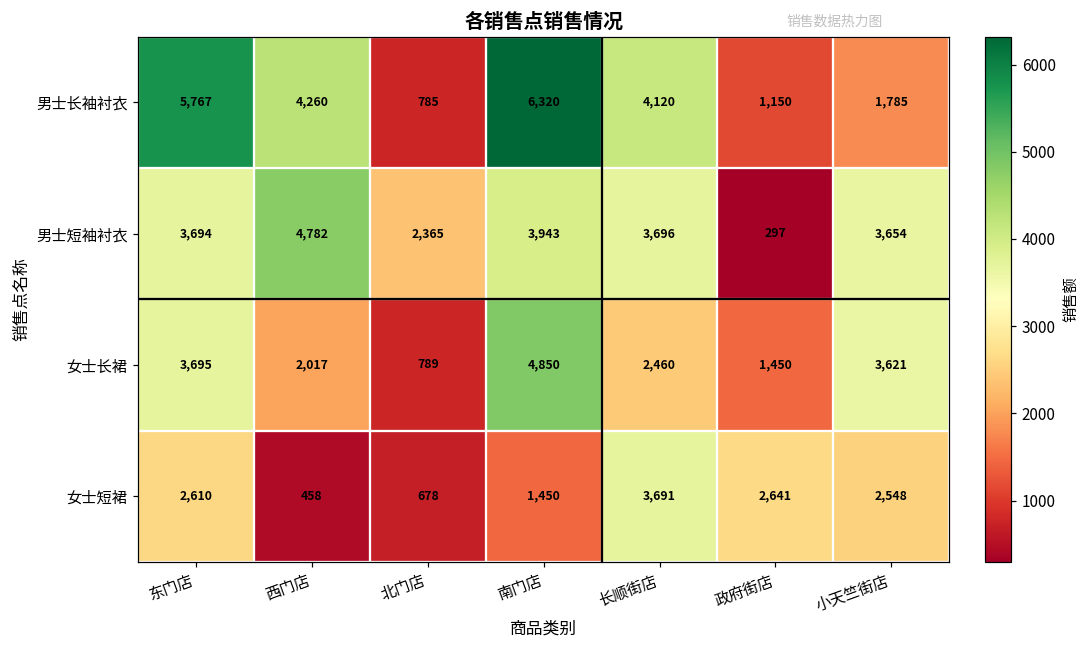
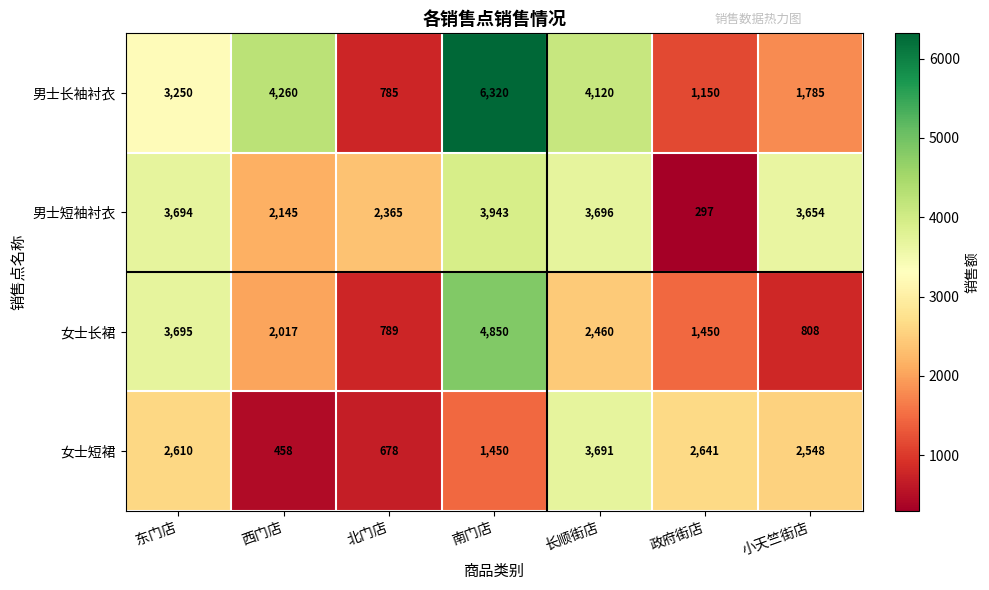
男士长袖衬衣, 东门店: 5,767 -> 3,250
男士短袖衬衣, 西门店: 4,782 -> 2,145
女士长裙, 小天竺街店: 3,621 -> 808
